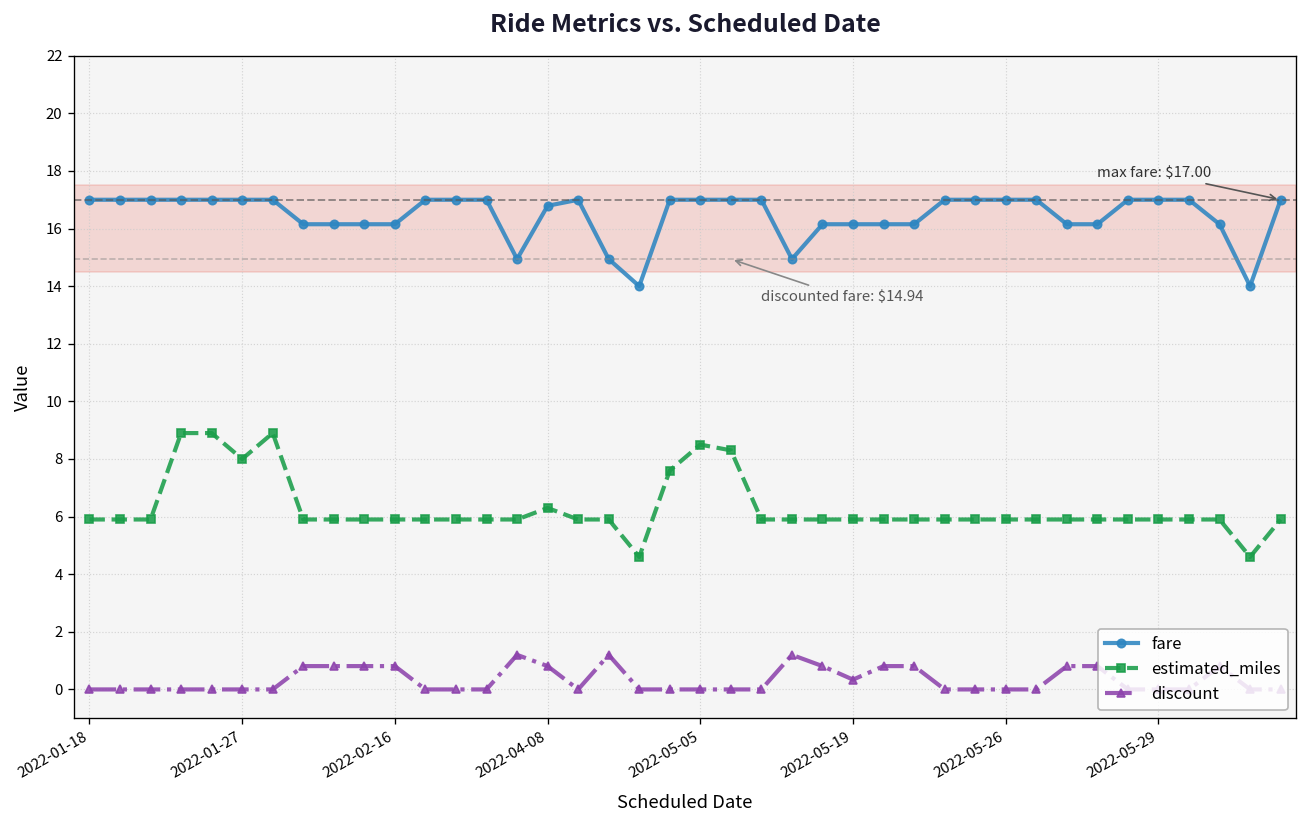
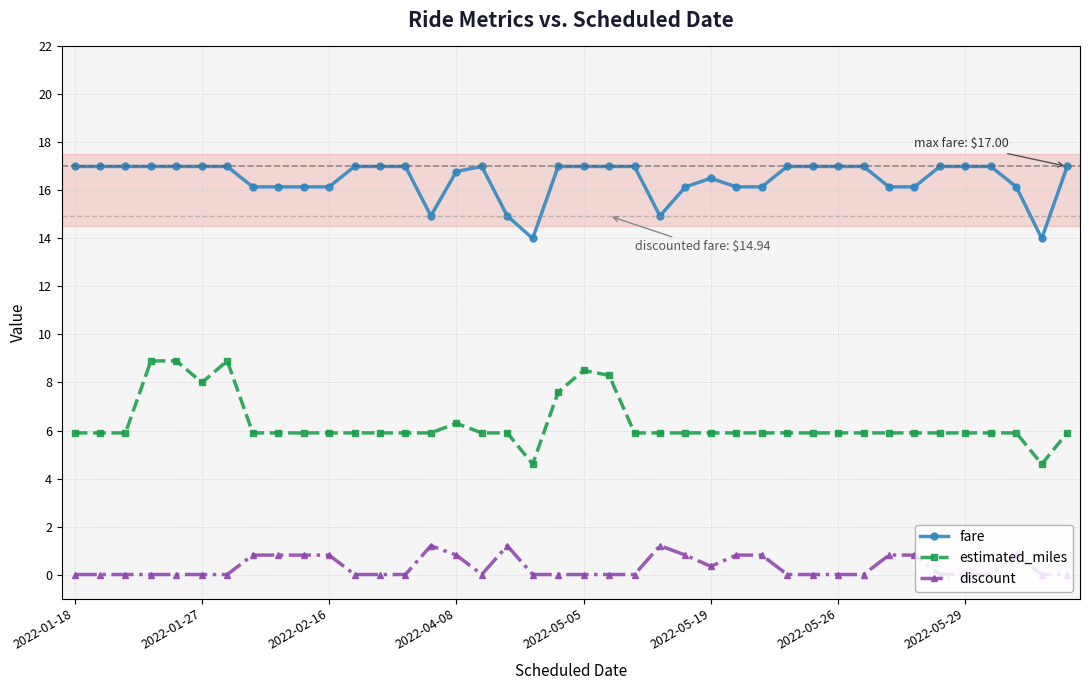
fare, 2022-05-19: 16.2 -> 16.5
